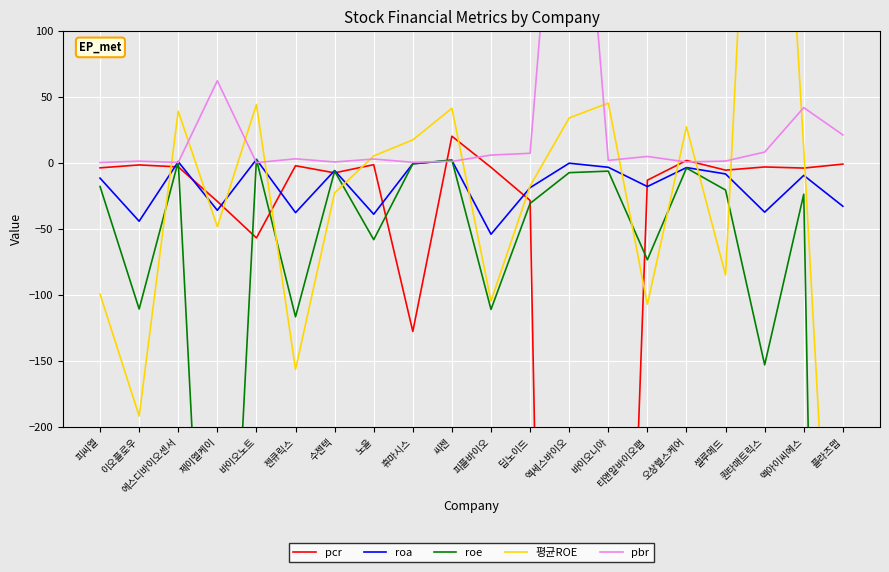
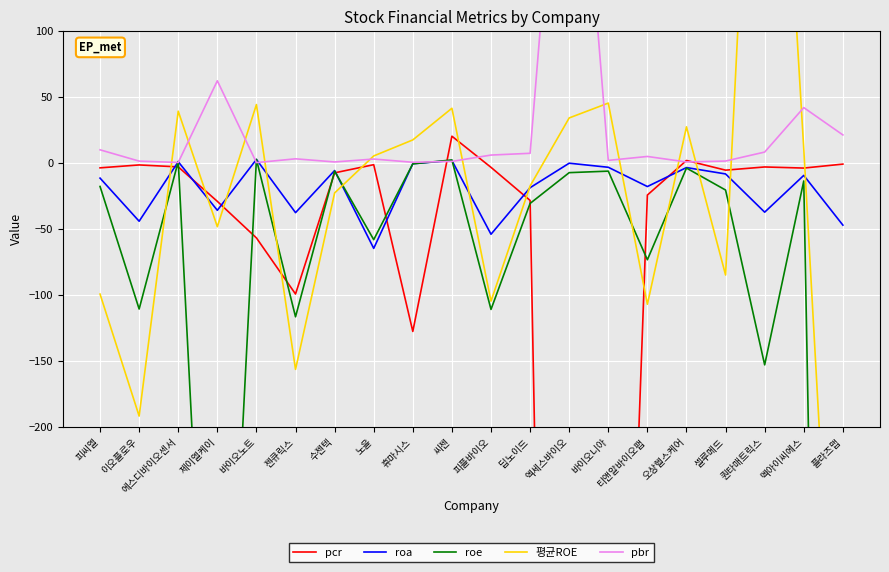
pbr, 피씨엘: 0 -> 10
pcr, 젠큐릭스: -2 -> -99
roa, 노을: -39 -> -65
pcr, 티앤알바이오팹: -13 -> -24
roe, 멕아이씨에스: -24 -> -14
roa, 플라즈맵: -33 -> -47
